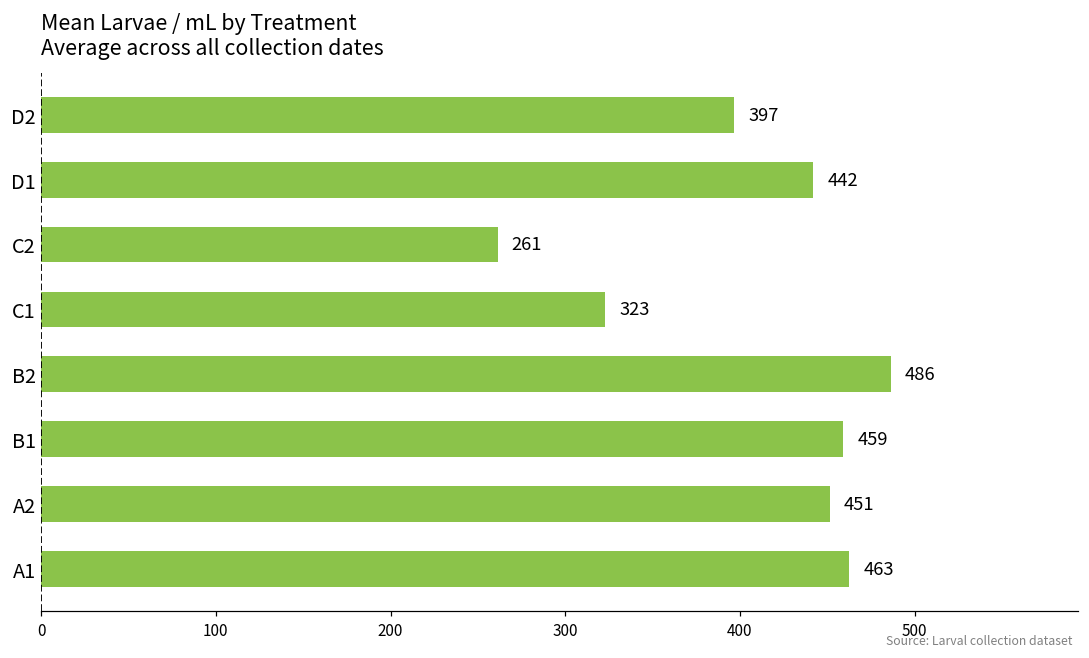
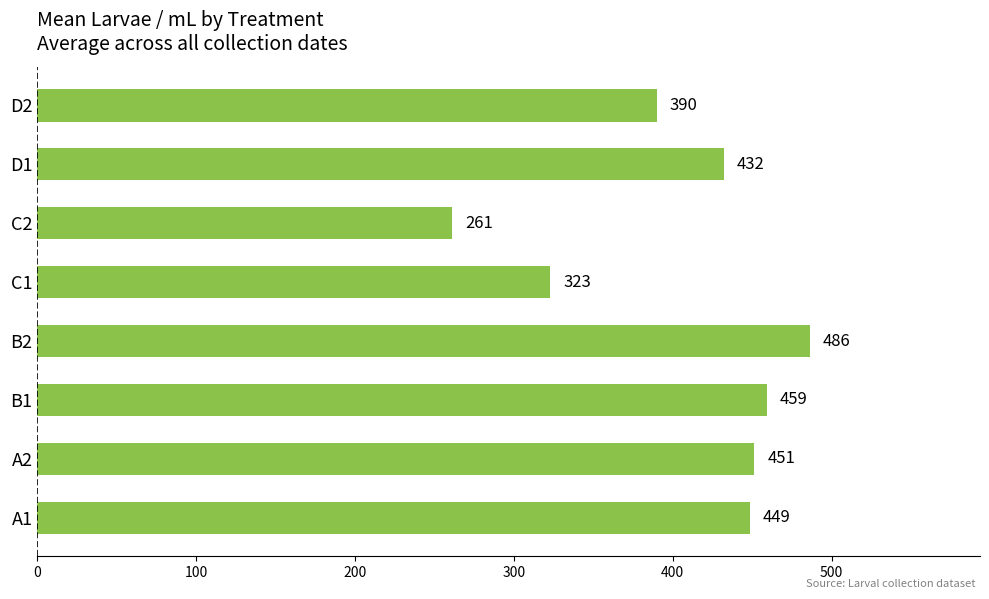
D2: 397 -> 390
D1: 442 -> 432
A1: 463 -> 449
